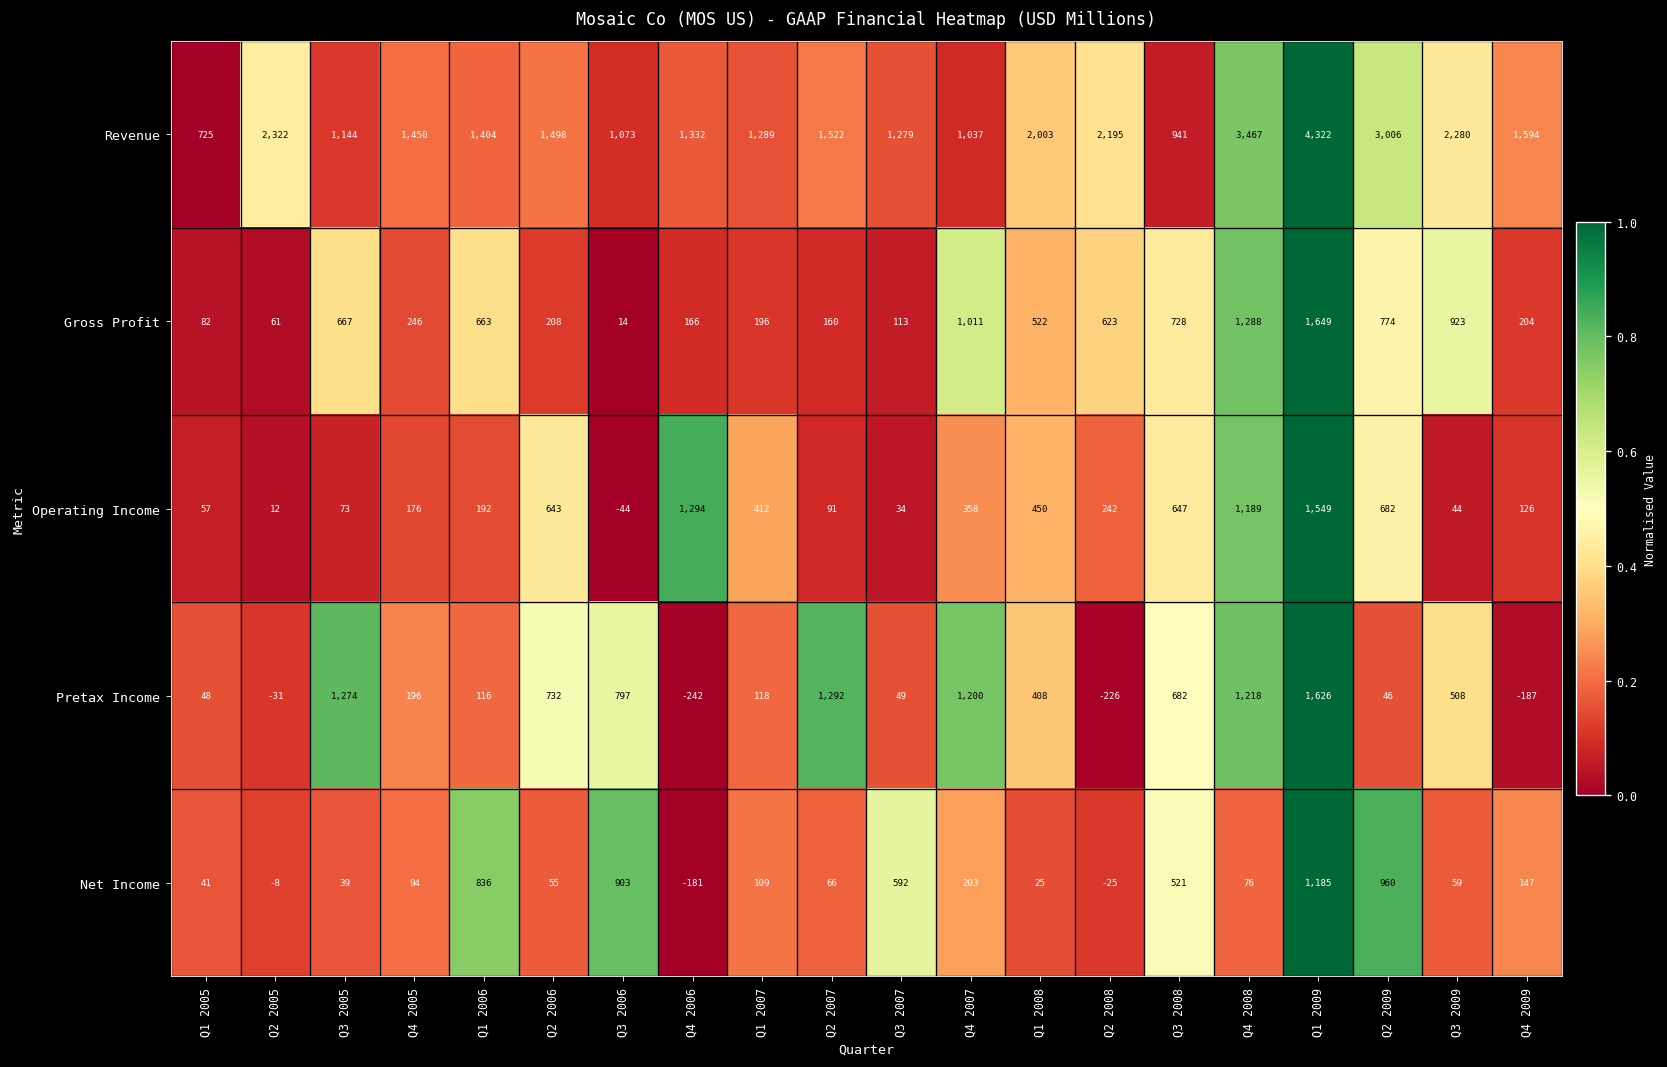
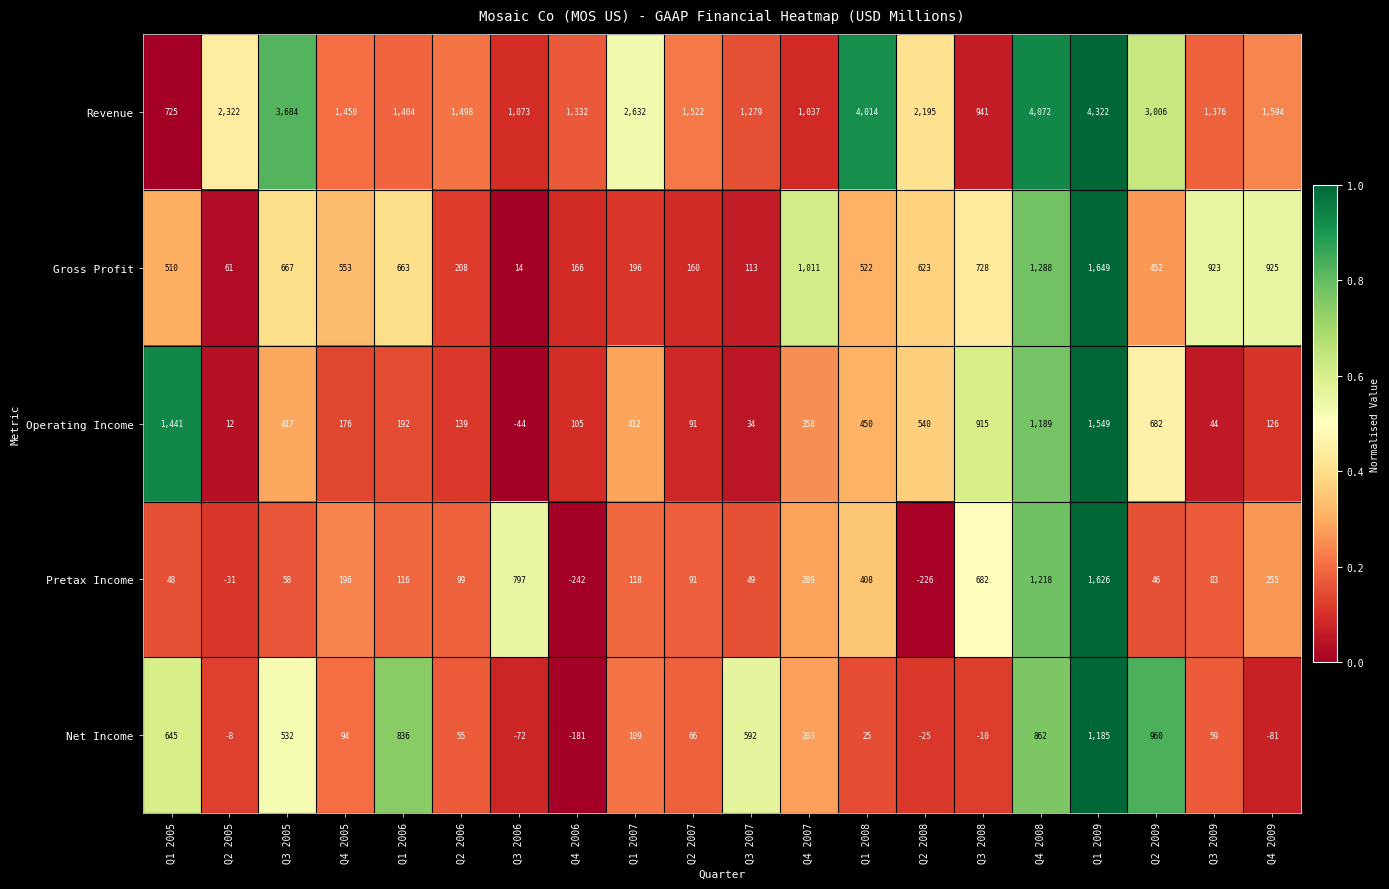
Revenue, Q3 2005: 1,144 -> 3,684
Revenue, Q1 2007: 1,289 -> 2,632
Revenue, Q1 2008: 2,003 -> 4,014
Revenue, Q4 2008: 3,467 -> 4,072
Revenue, Q3 2009: 2,280 -> 1,376
Gross Profit, Q1 2005: 82 -> 510
Gross Profit, Q4 2005: 246 -> 553
Gross Profit, Q2 2009: 774 -> 452
Gross Profit, Q4 2009: 204 -> 925
Operating Income, Q1 2005: 57 -> 1,441
Operating Income, Q3 2005: 73 -> 417
Operating Income, Q2 2006: 643 -> 139
Operating Income, Q4 2006: 1,294 -> 105
Operating Income, Q2 2008: 242 -> 540
Operating Income, Q3 2008: 647 -> 915
Pretax Income, Q3 2005: 1,274 -> 58
Pretax Income, Q2 2006: 732 -> 99
Pretax Income, Q2 2007: 1,292 -> 91
Pretax Income, Q4 2007: 1,200 -> 289
Pretax Income, Q3 2009: 508 -> 83
Pretax Income, Q4 2009: -187 -> 255
Net Income, Q1 2005: 41 -> 645
Net Income, Q3 2005: 39 -> 532
Net Income, Q3 2006: 903 -> -72
Net Income, Q3 2008: 521 -> -10
Net Income, Q4 2008: 76 -> 862
Net Income, Q4 2009: 147 -> -81
